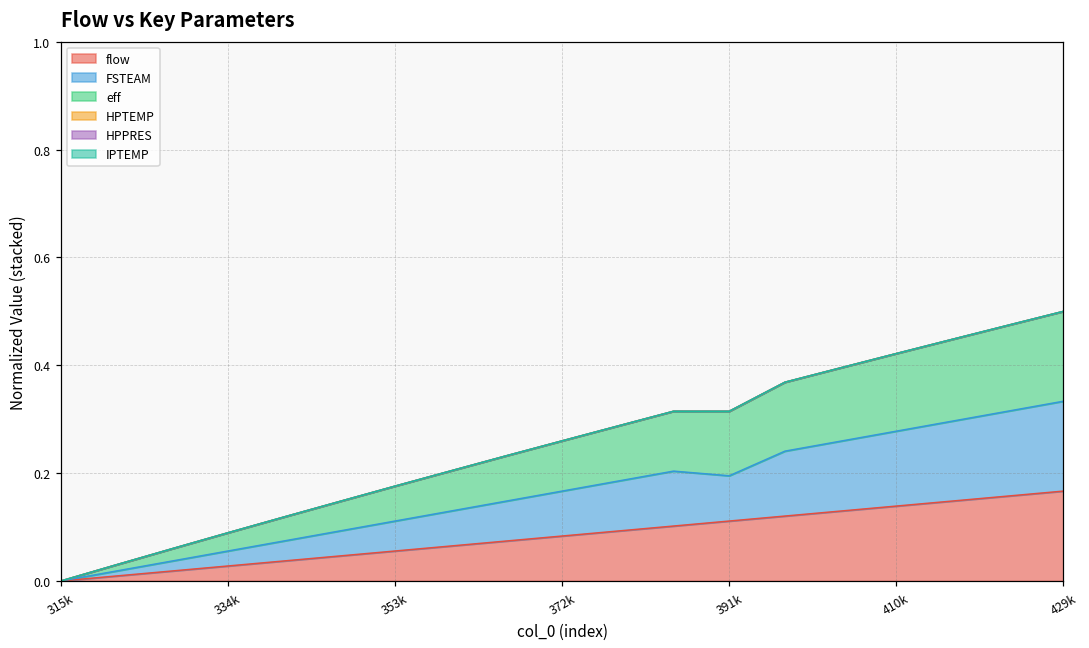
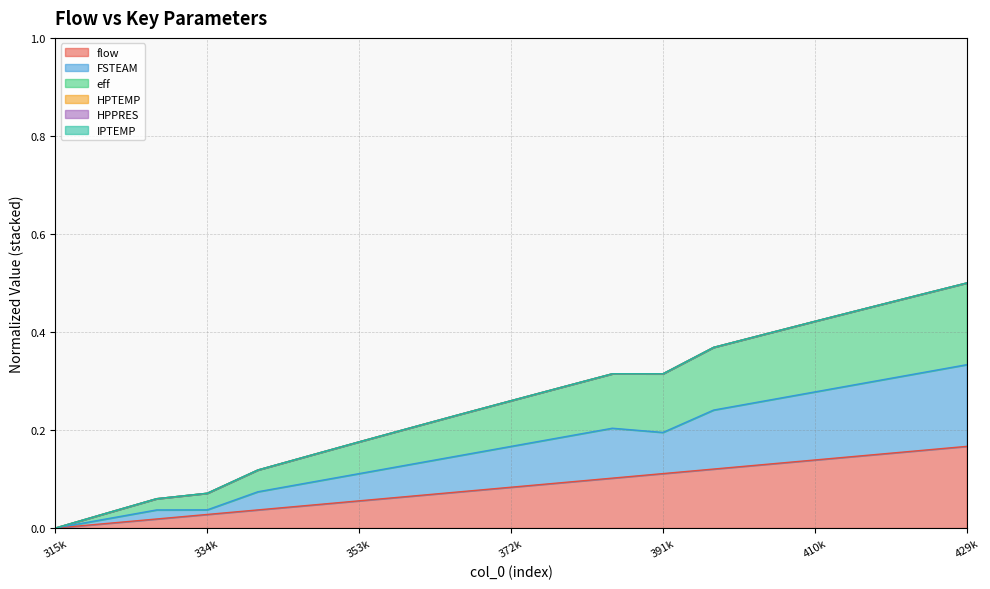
FSTEAM, 334k: 0.03 -> 0.01
